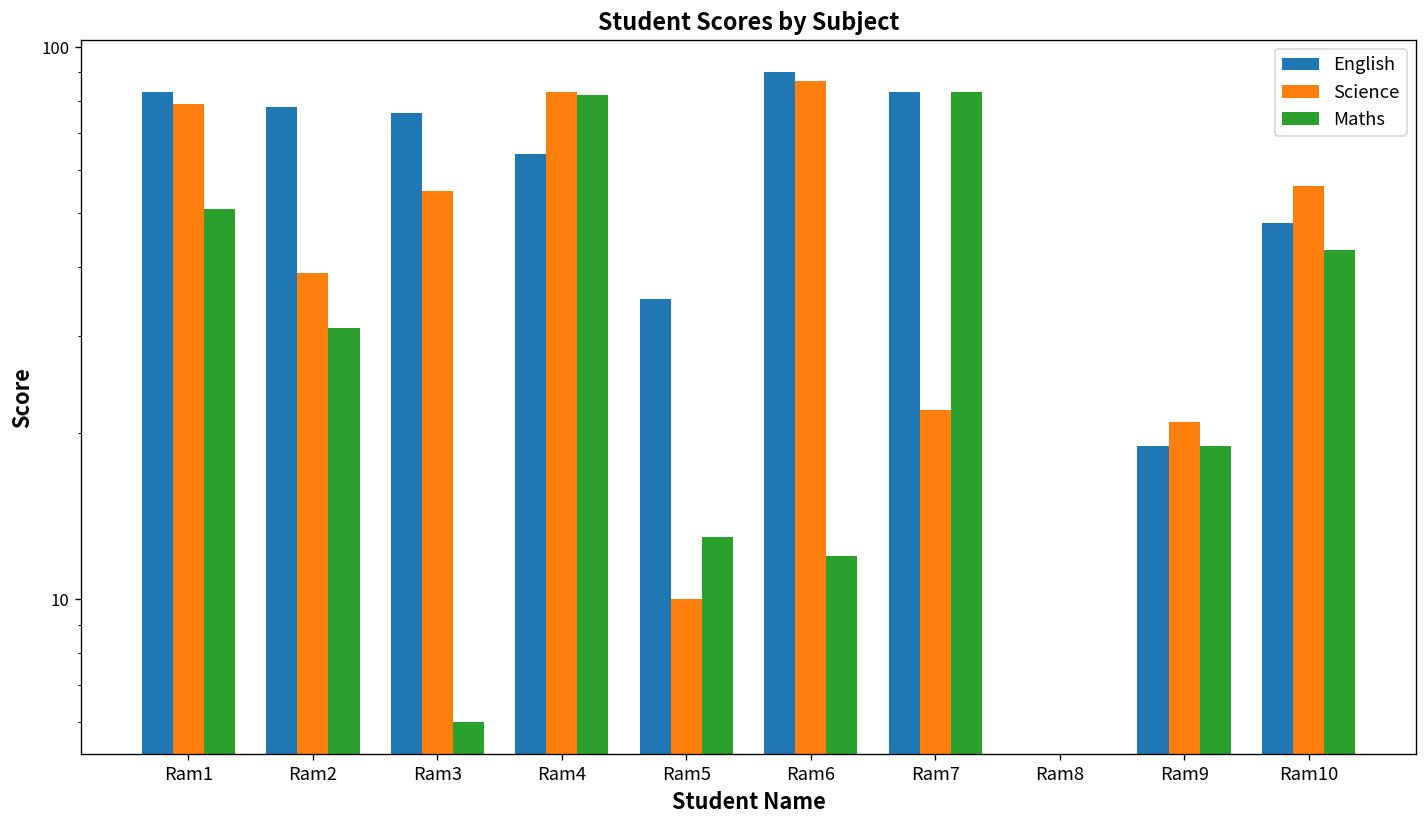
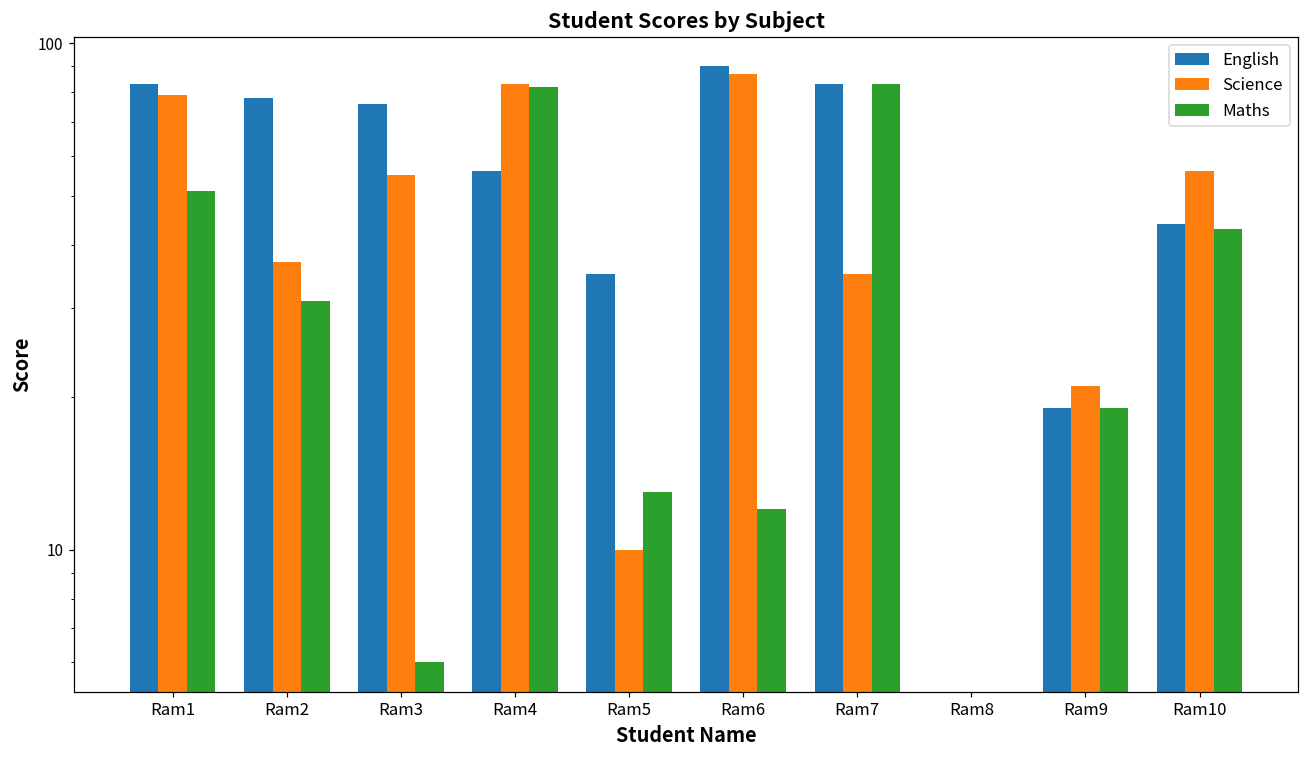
Science, Ram2: 39 -> 37
English, Ram4: 64 -> 56
Science, Ram7: 22 -> 35
English, Ram10: 48 -> 44
